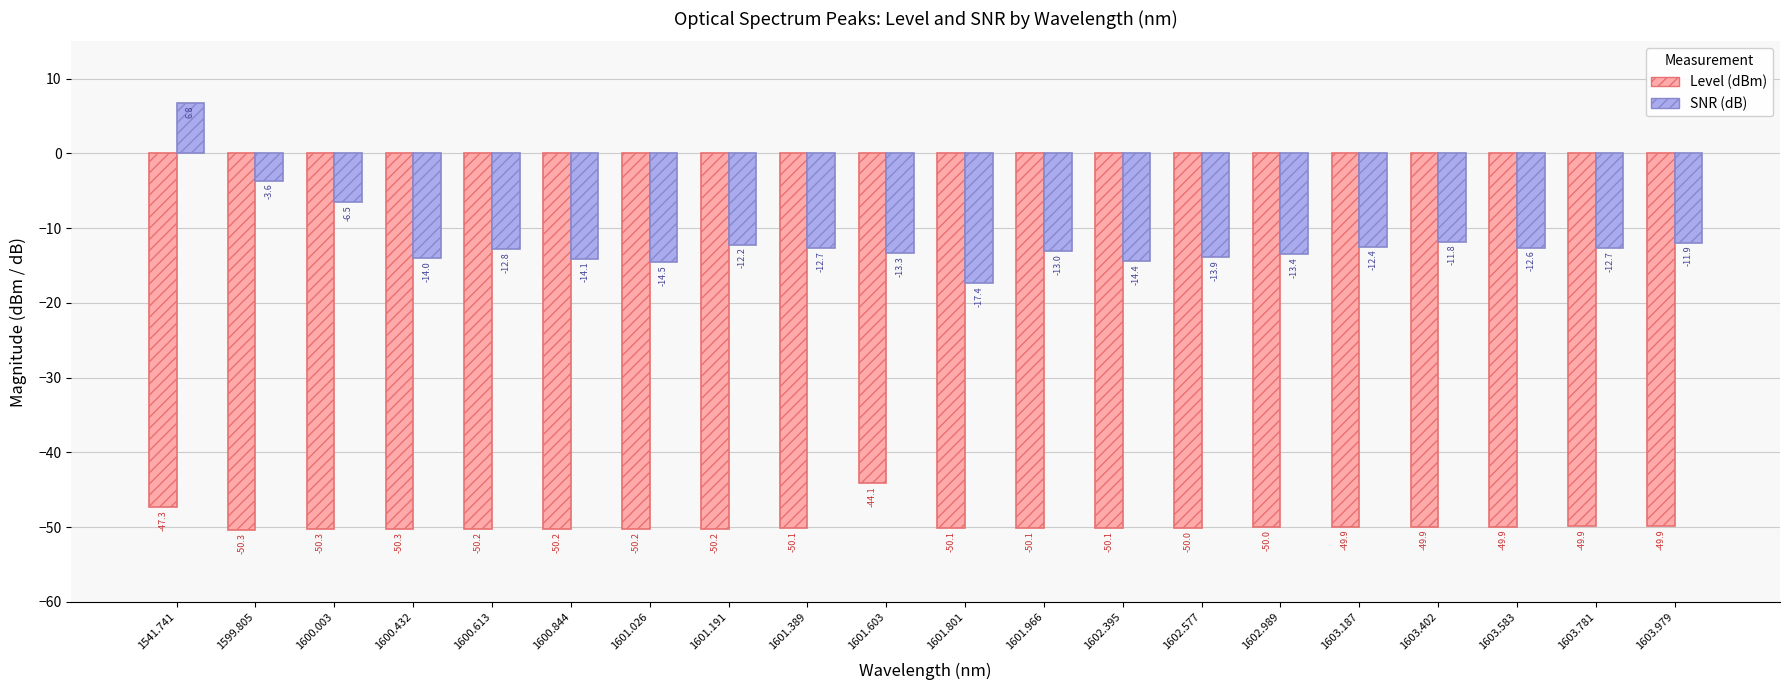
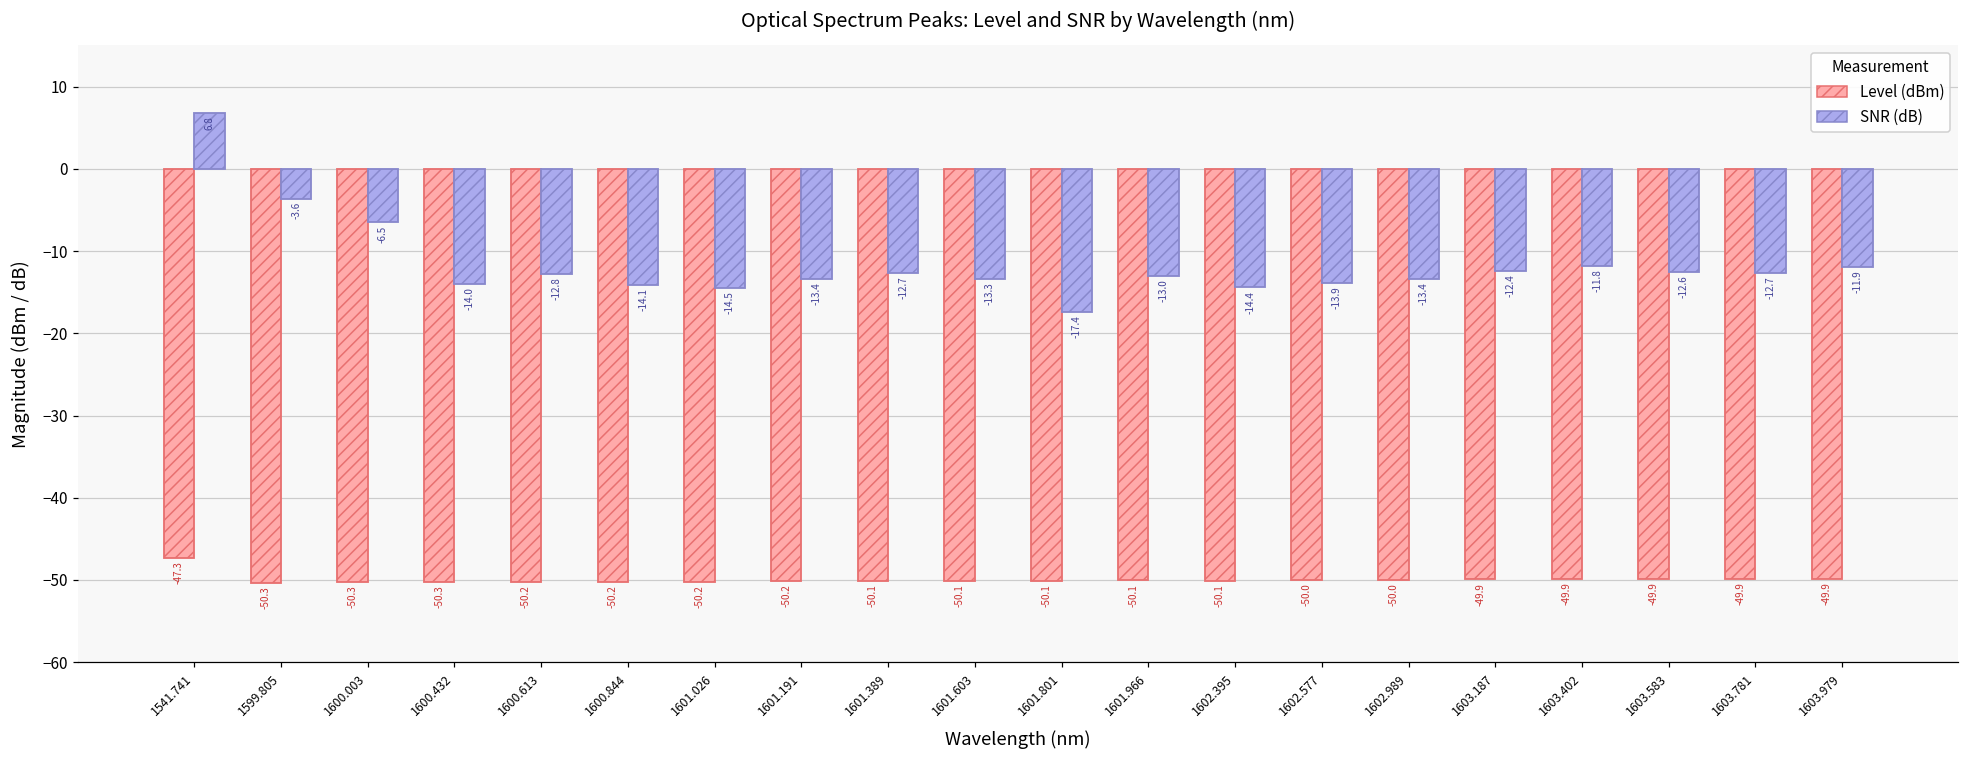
SNR (dB), 1601.191: -12.2 -> -13.4
Level (dBm), 1601.603: -44.1 -> -50.1
